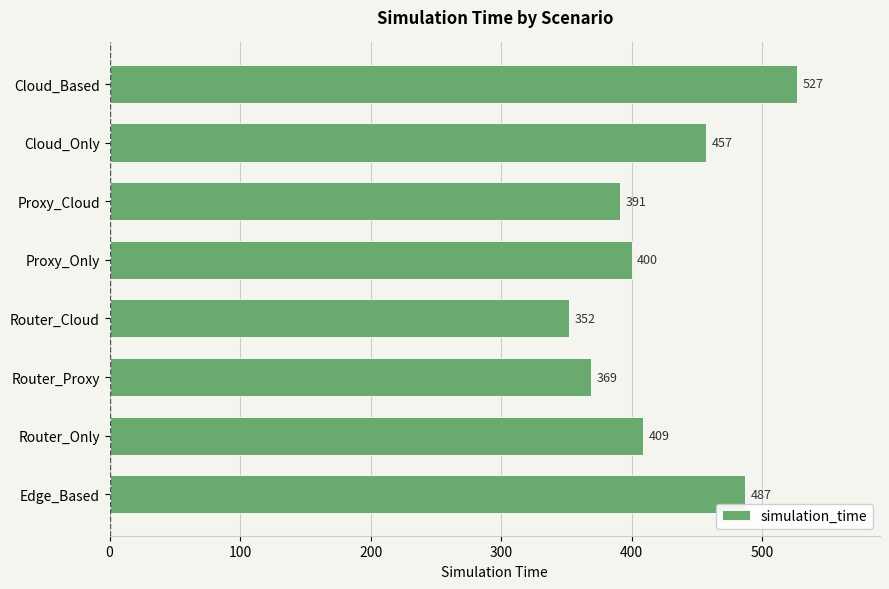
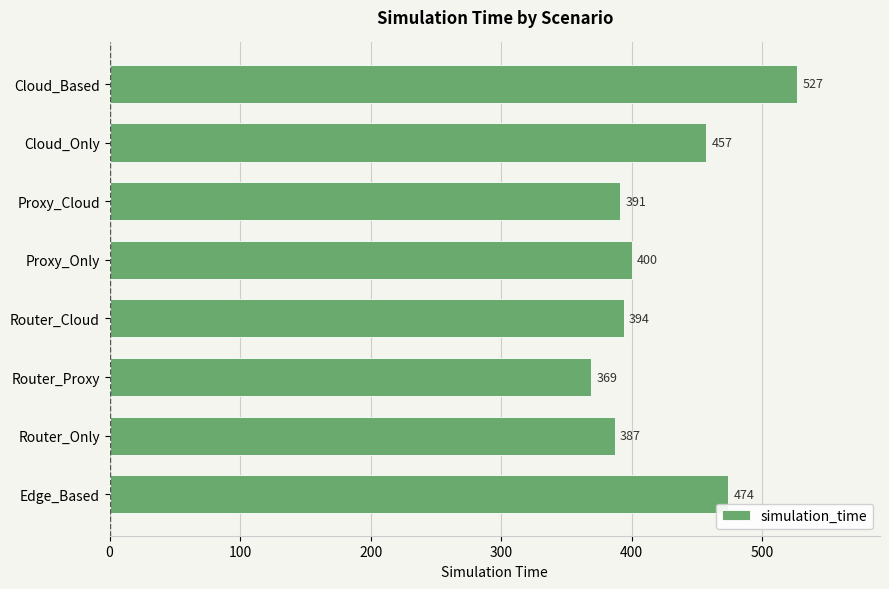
Router_Cloud: 352 -> 394
Router_Only: 409 -> 387
Edge_Based: 487 -> 474
